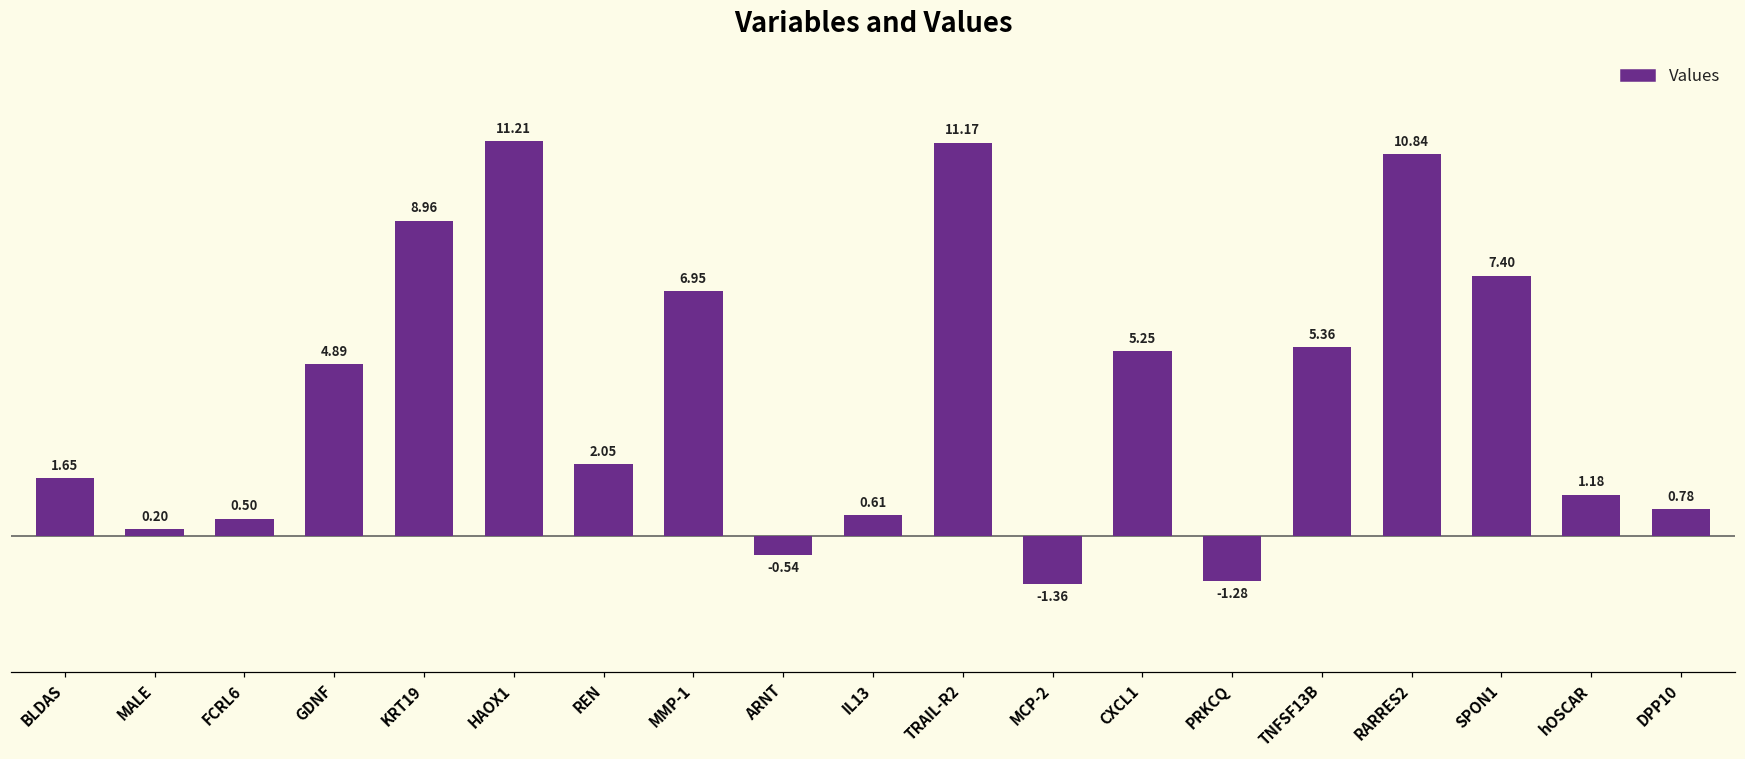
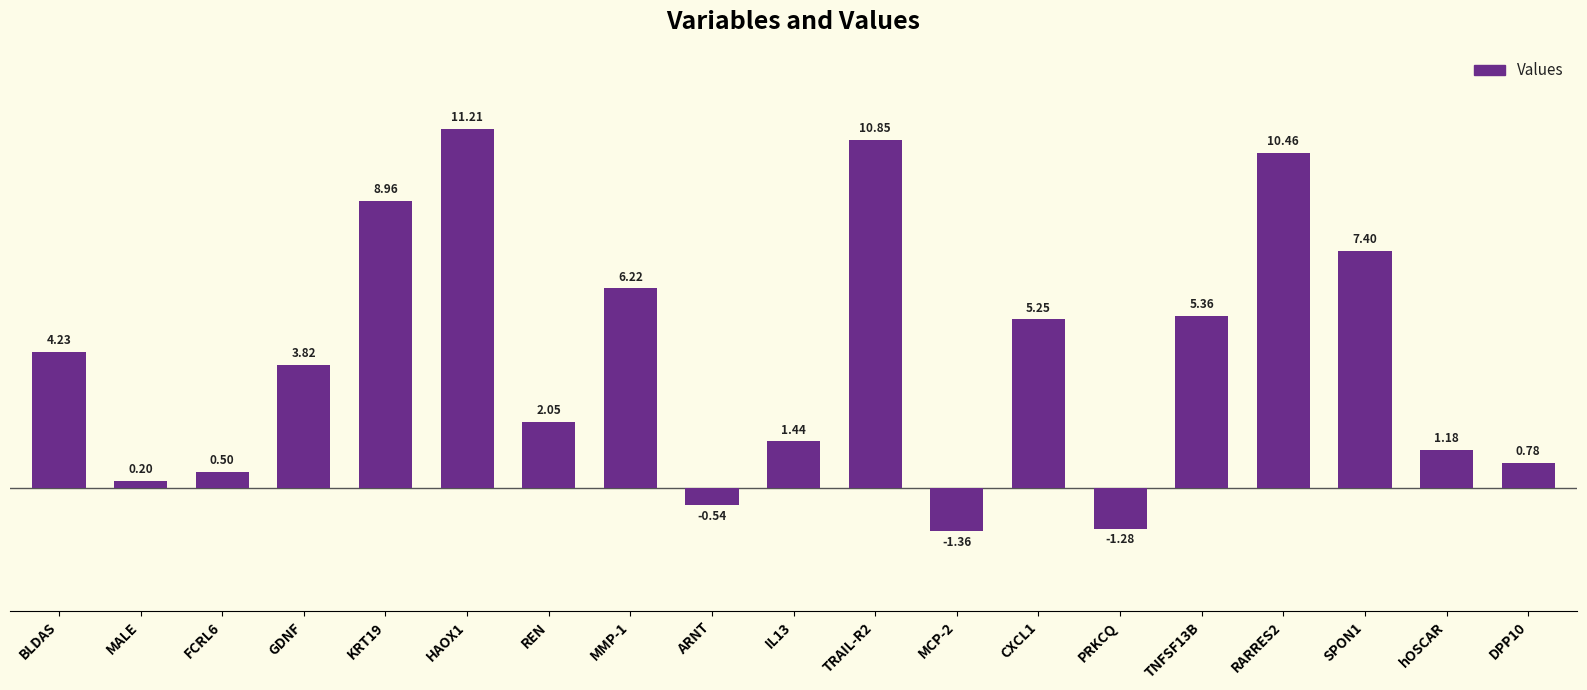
BLDAS: 1.65 -> 4.23
GDNF: 4.89 -> 3.82
MMP-1: 6.95 -> 6.22
IL13: 0.61 -> 1.44
TRAIL-R2: 11.17 -> 10.85
RARRES2: 10.84 -> 10.46
